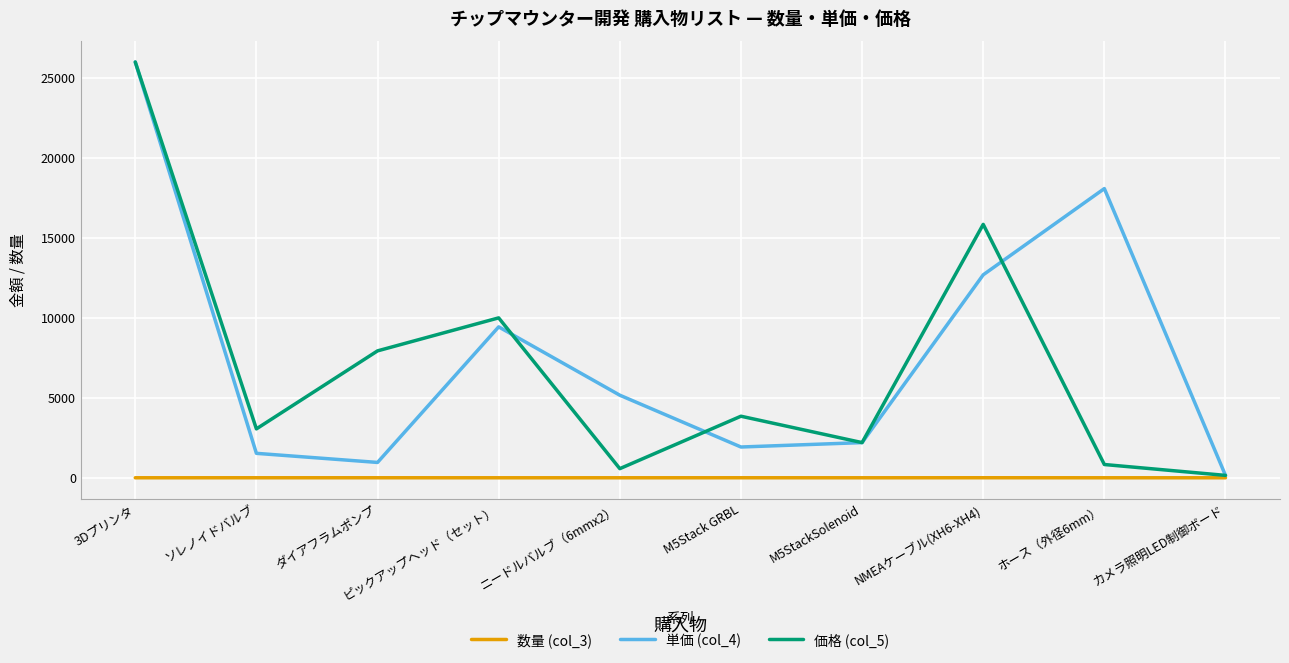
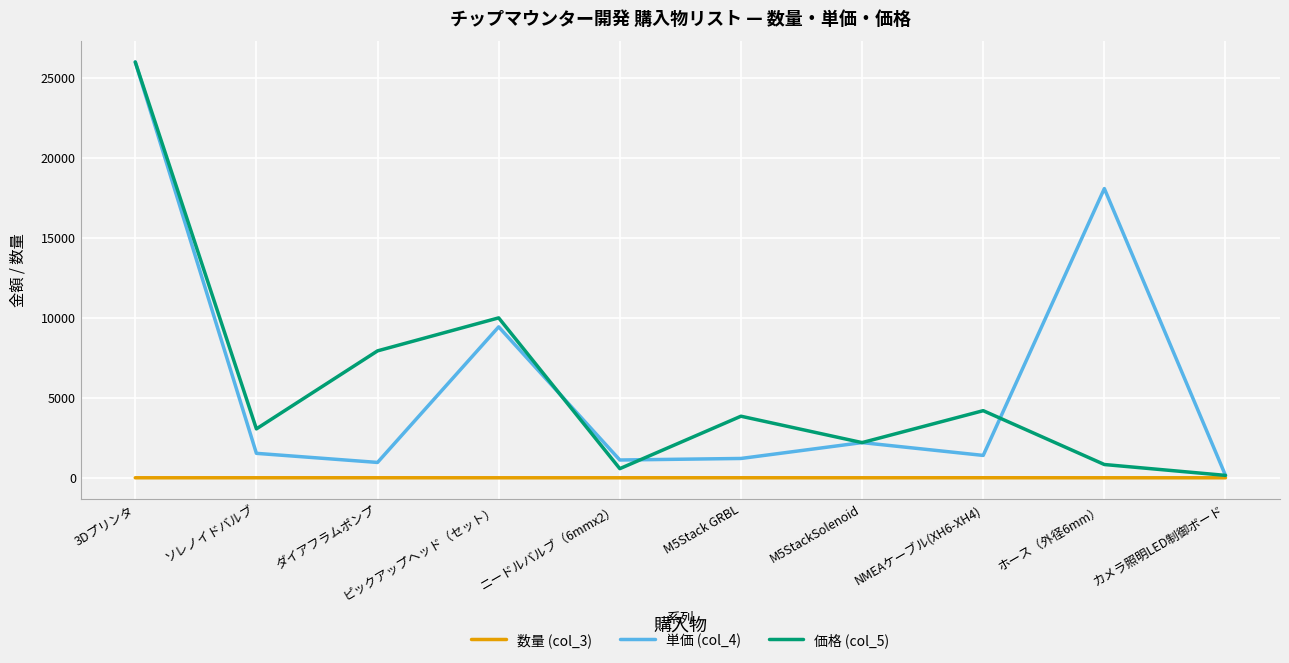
単価 (col_4), ニードルバルブ（6mmx2）: 5200 -> 1100
単価 (col_4), M5Stack GRBL: 1900 -> 1200
単価 (col_4), NMEAケーブル(XH6-XH4): 12700 -> 1400
価格 (col_5), NMEAケーブル(XH6-XH4): 15800 -> 4200
